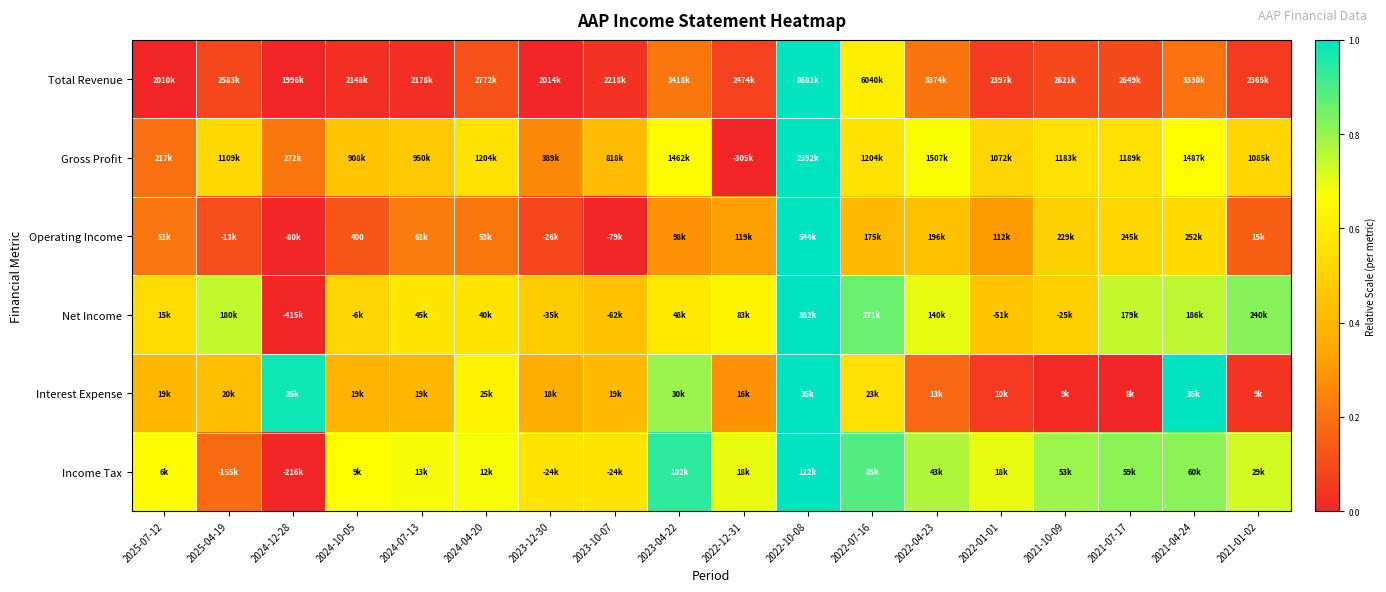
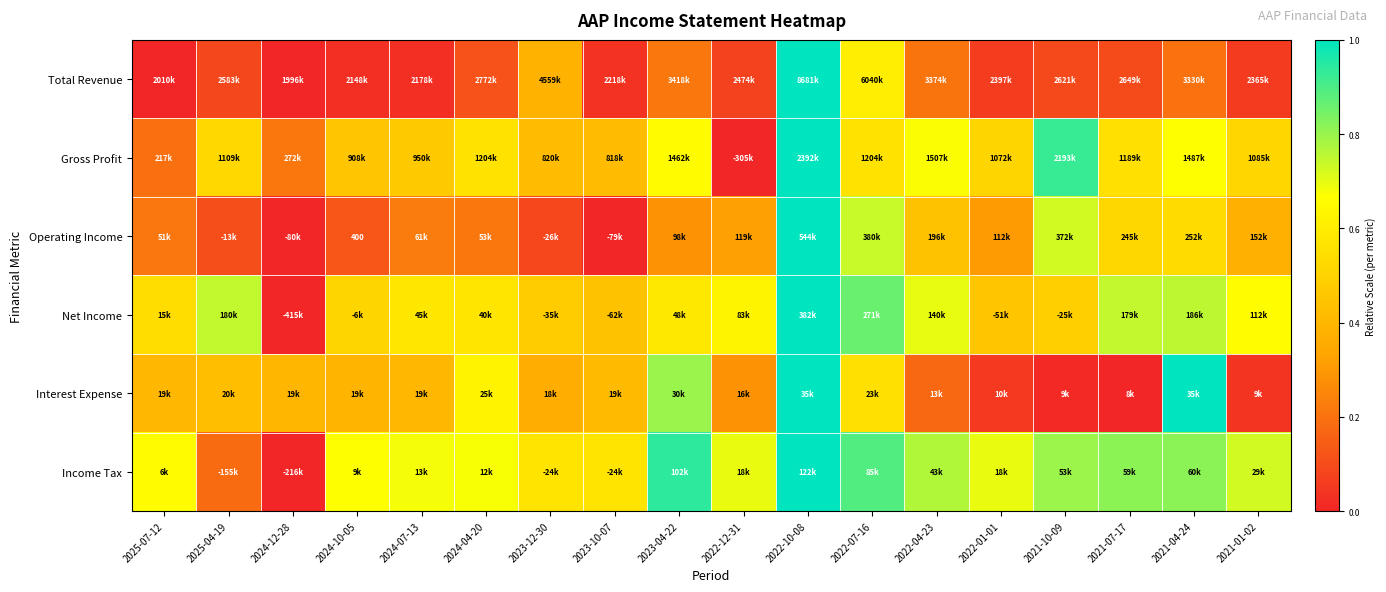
Total Revenue, 2023-12-30: 2014k -> 4559k
Gross Profit, 2023-12-30: 389k -> 820k
Gross Profit, 2021-10-09: 1183k -> 2193k
Operating Income, 2022-07-16: 175k -> 380k
Operating Income, 2021-10-09: 229k -> 372k
Operating Income, 2021-01-02: 15k -> 152k
Net Income, 2021-01-02: 240k -> 112k
Interest Expense, 2024-12-28: 35k -> 19k
